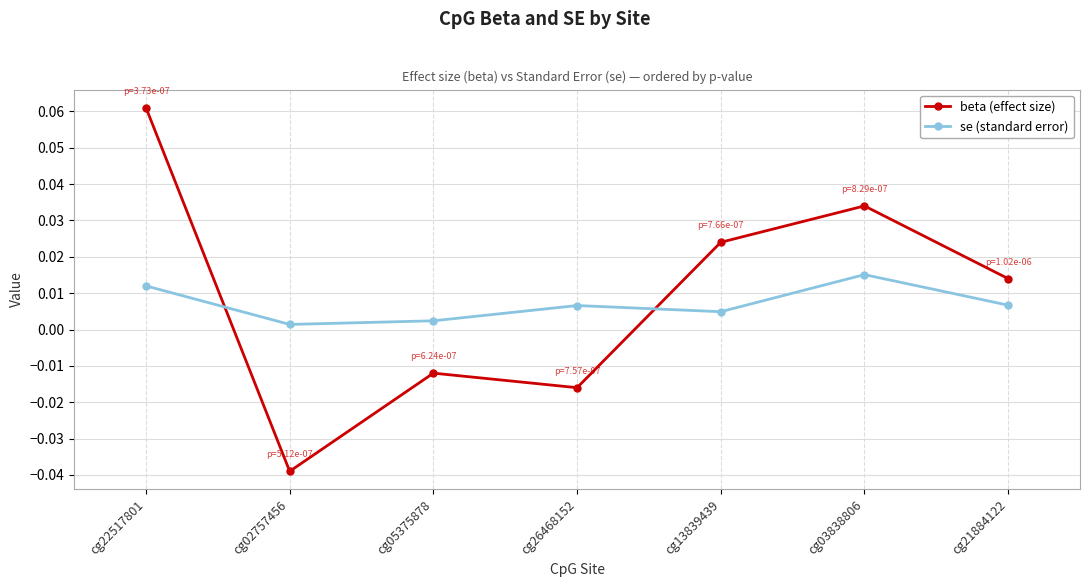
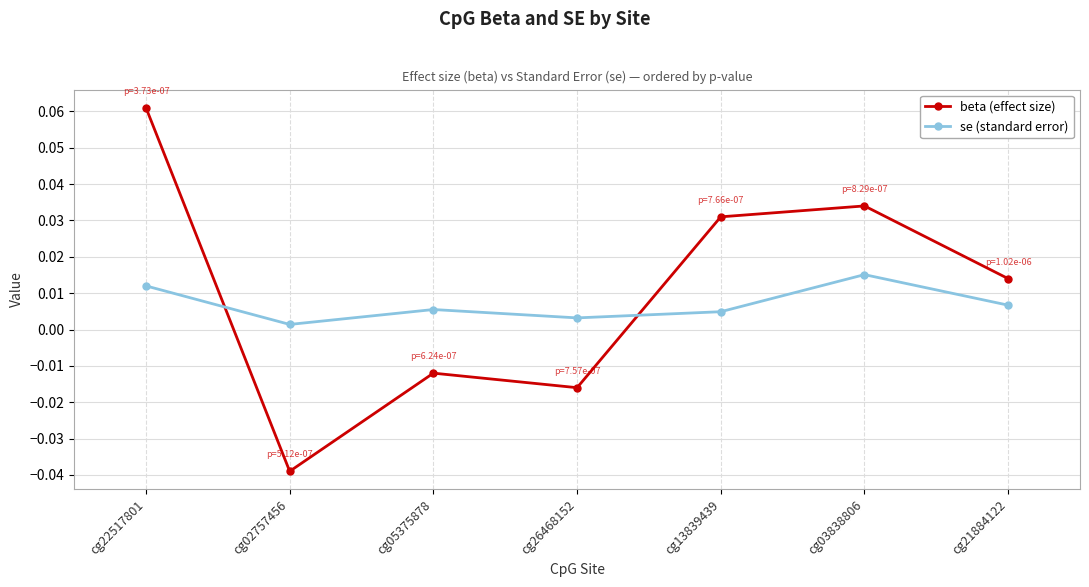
se (standard error), cg05375878: 0.002 -> 0.006
se (standard error), cg26468152: 0.007 -> 0.003
beta (effect size), cg13839439: 0.024 -> 0.031
